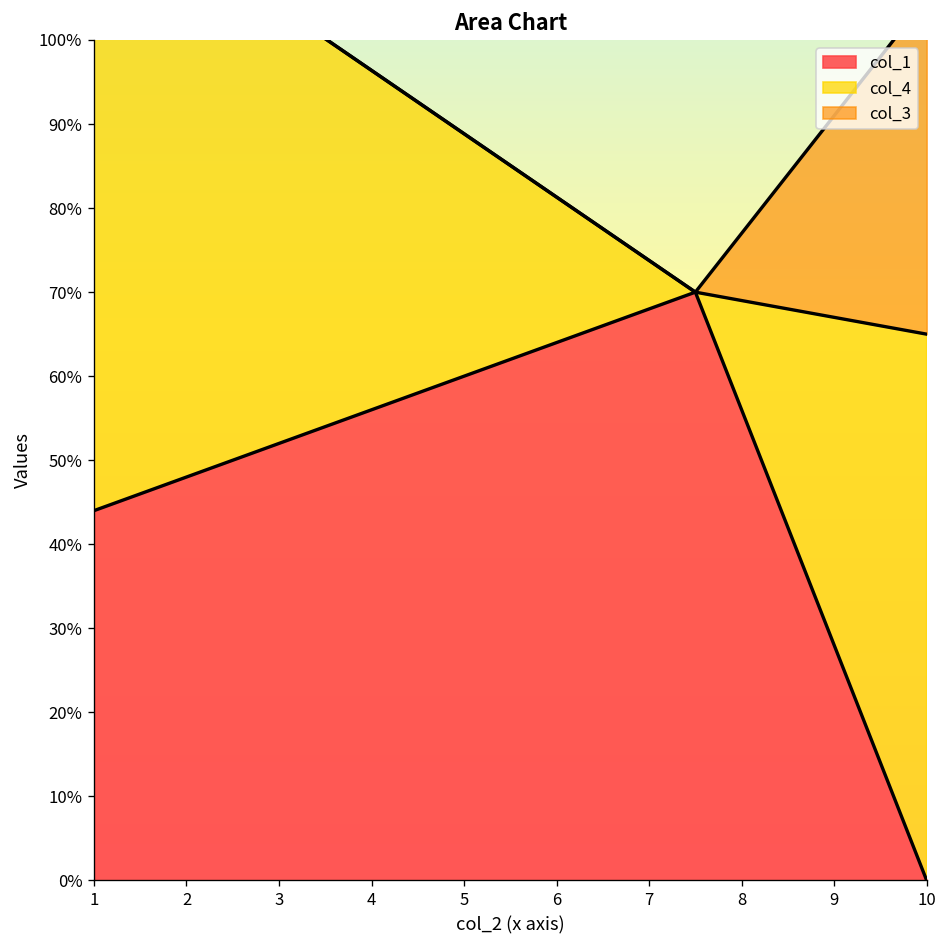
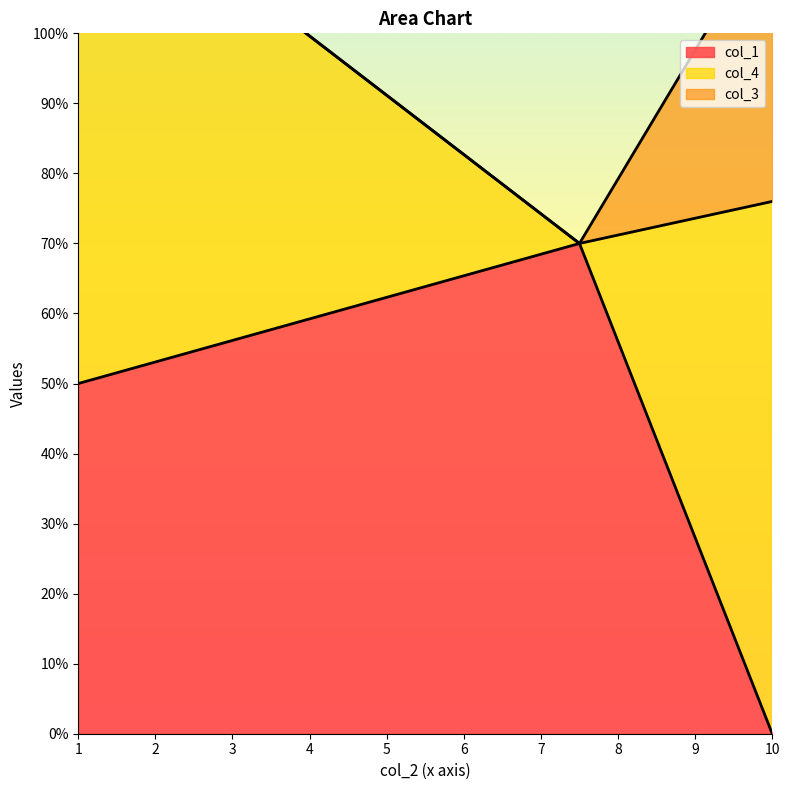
col_1, 1: 44% -> 50%
col_4, 10: 65% -> 76%
